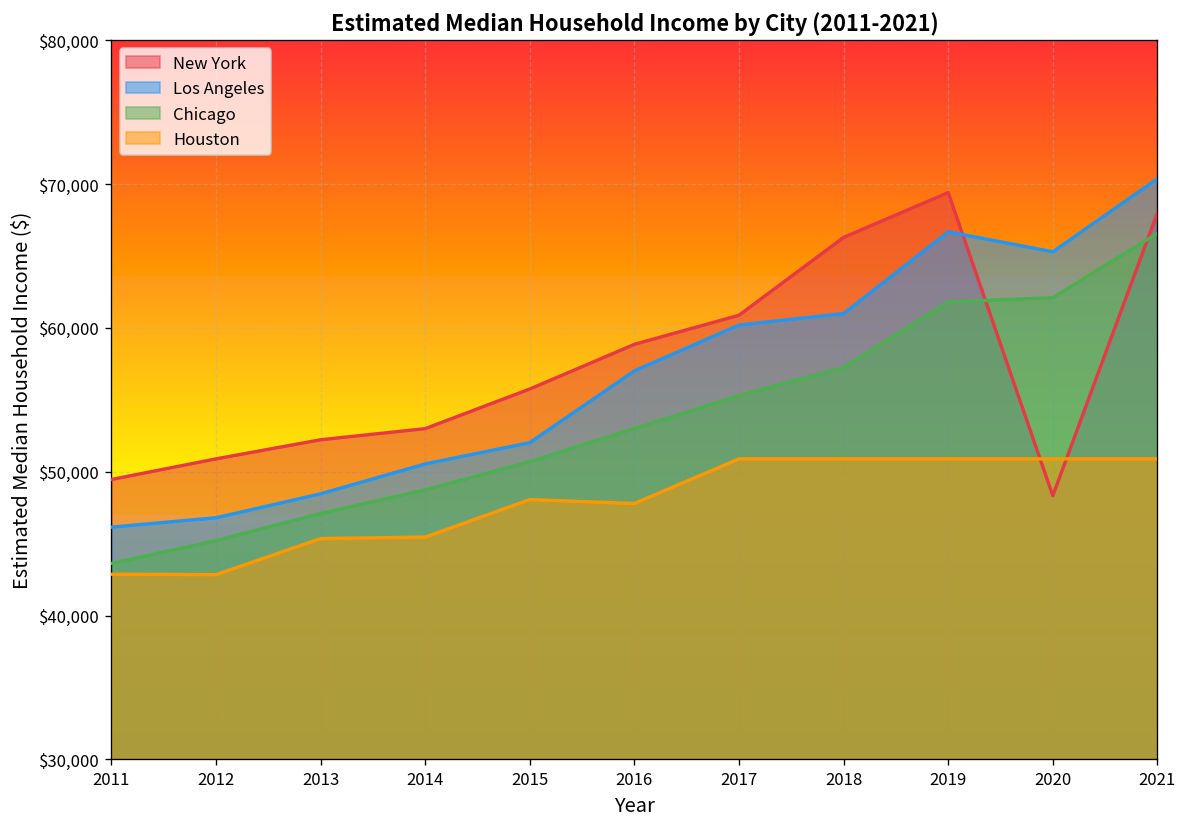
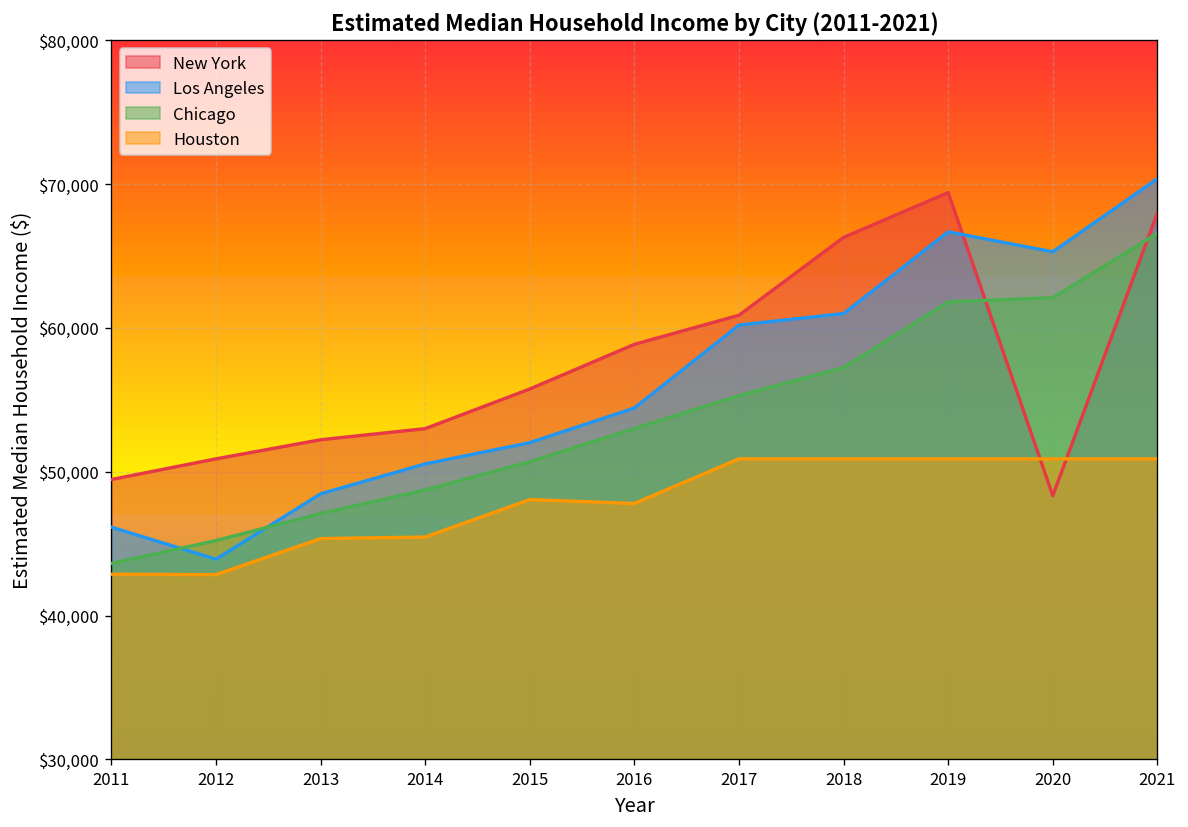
Los Angeles, 2012: $46,800 -> $43,900
Los Angeles, 2016: $57,000 -> $54,400
